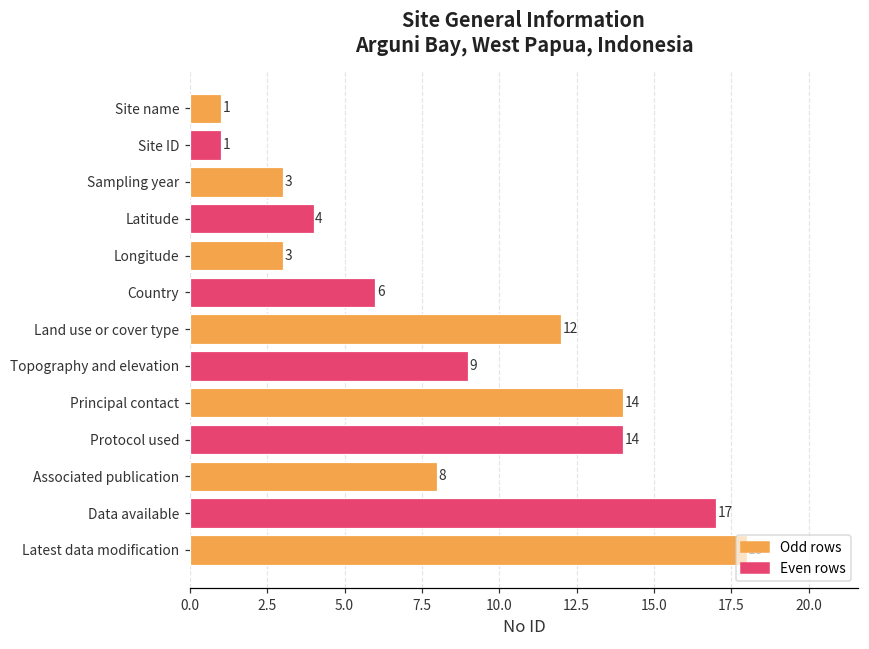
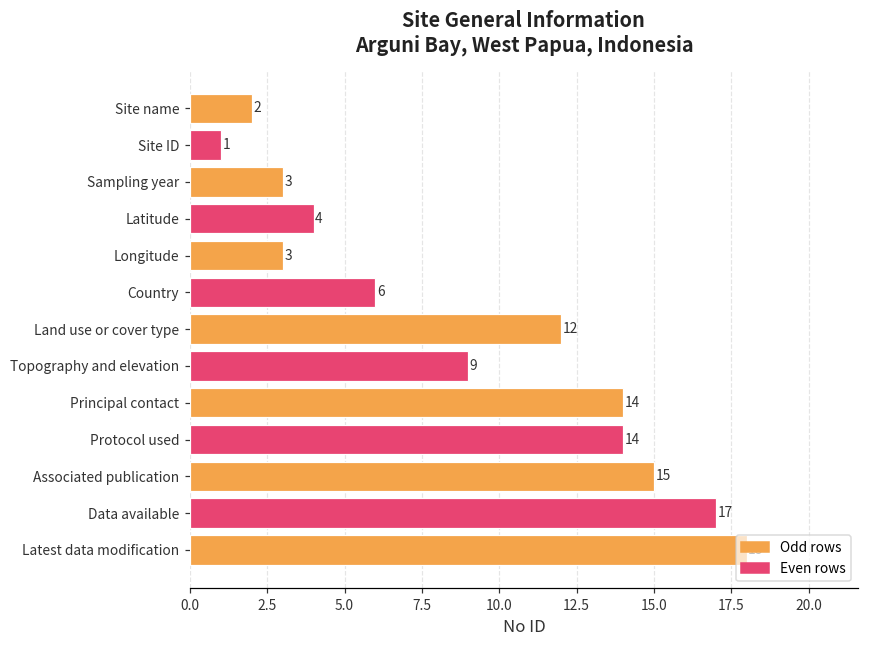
Site name: 1 -> 2
Associated publication: 8 -> 15
